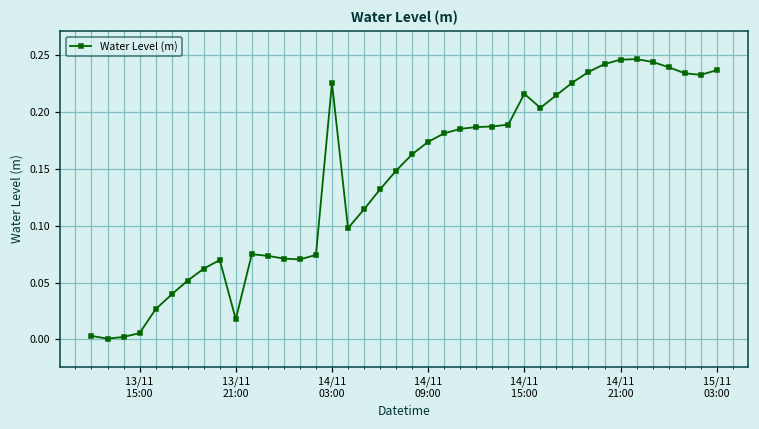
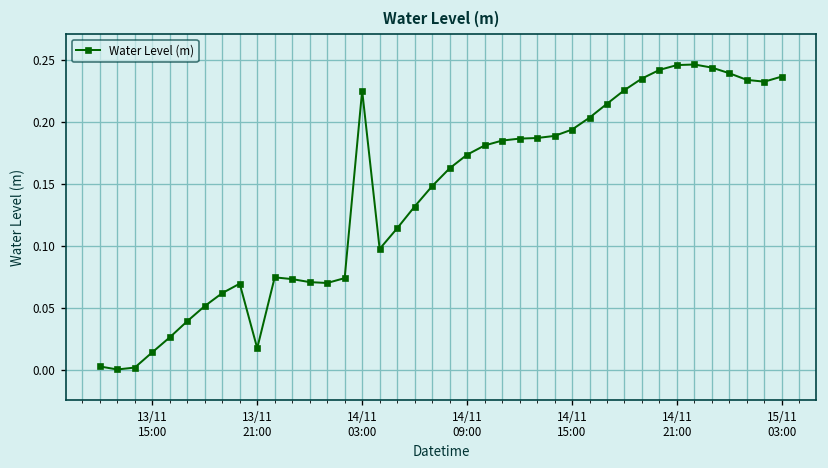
13/11 15:00: 0.006 -> 0.015
14/11 15:00: 0.216 -> 0.194
